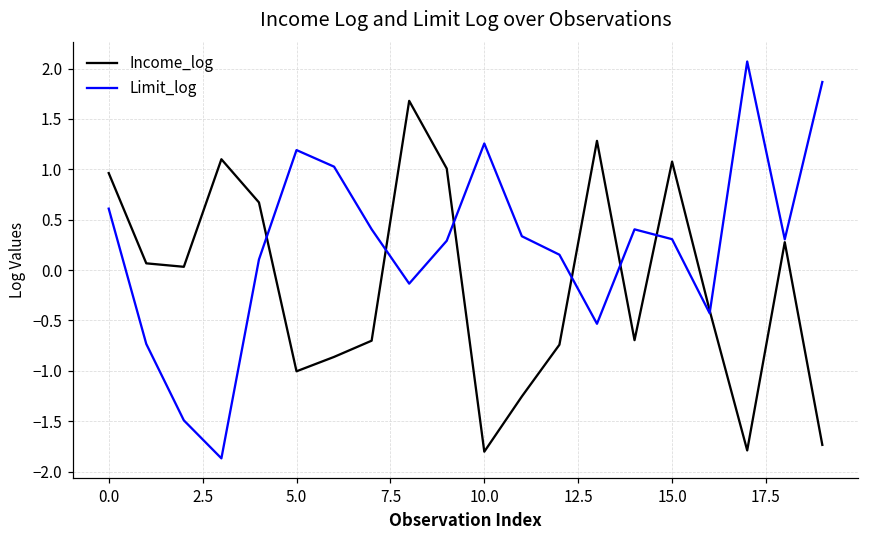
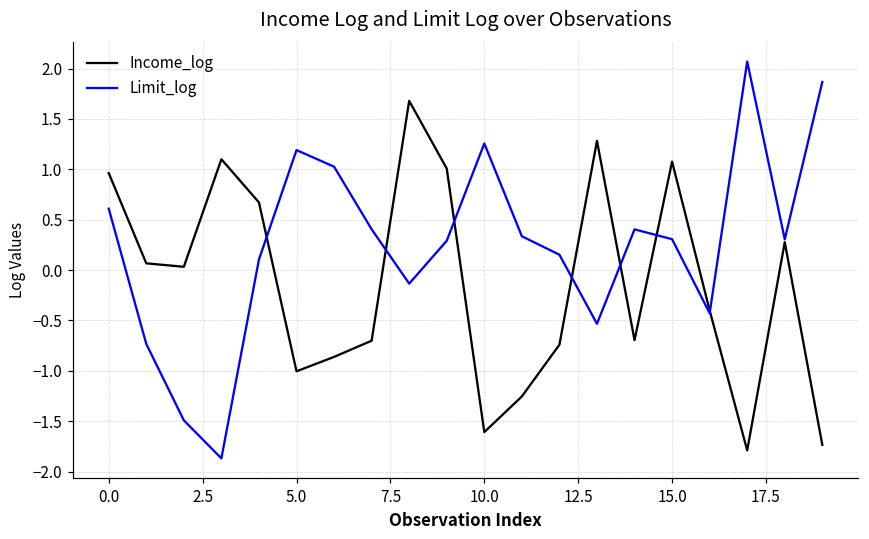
Income_log, 10.0: -1.8 -> -1.6
